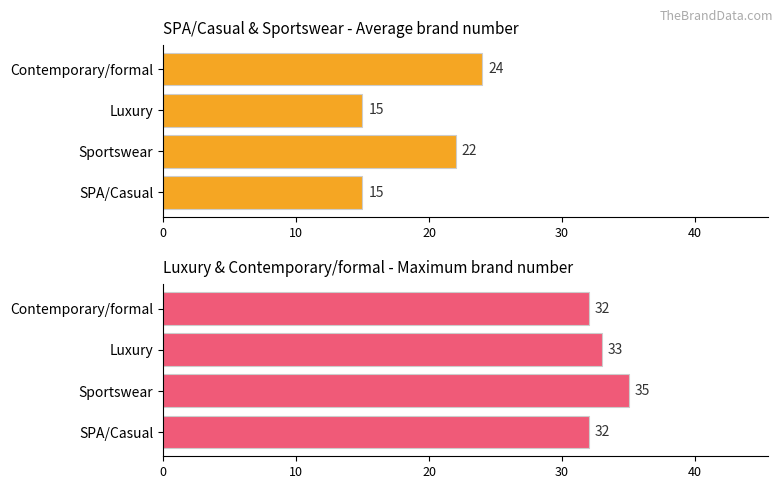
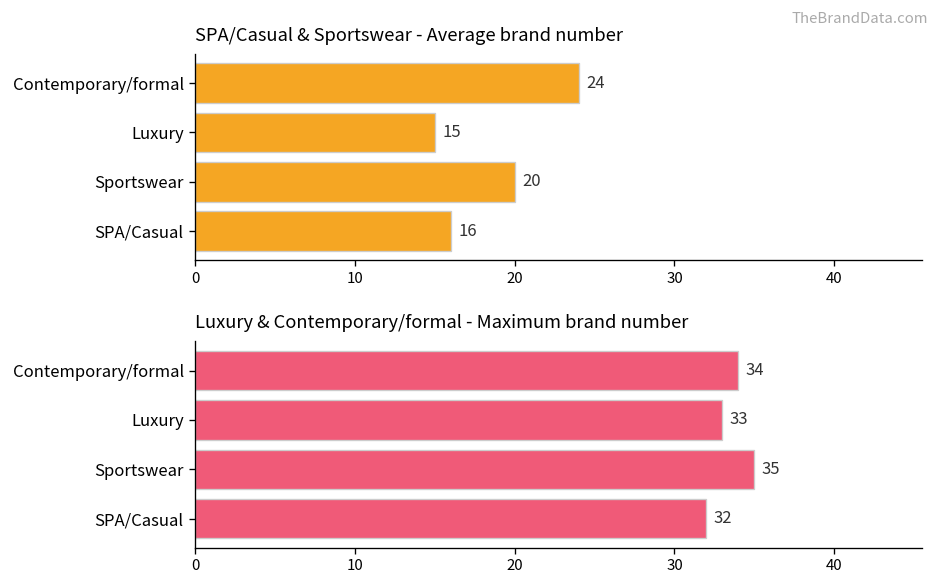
SPA/Casual & Sportswear - Average brand number, Sportswear: 22 -> 20
SPA/Casual & Sportswear - Average brand number, SPA/Casual: 15 -> 16
Luxury & Contemporary/formal - Maximum brand number, Contemporary/formal: 32 -> 34
